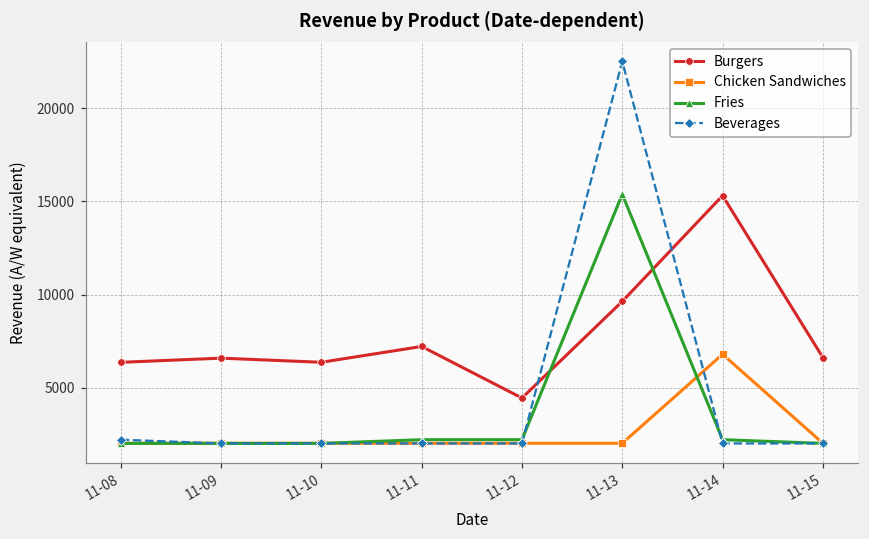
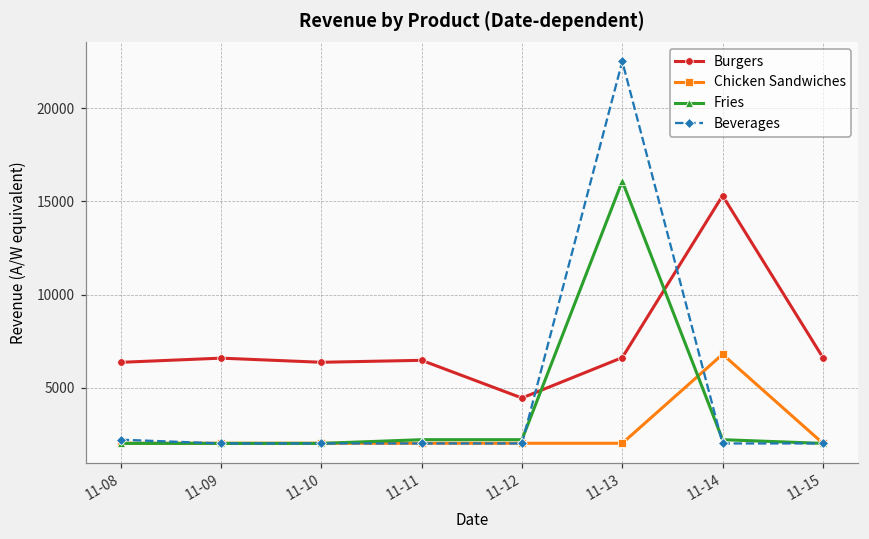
Burgers, 11-11: 7200 -> 6500
Burgers, 11-13: 9600 -> 6600
Fries, 11-13: 15400 -> 16100
